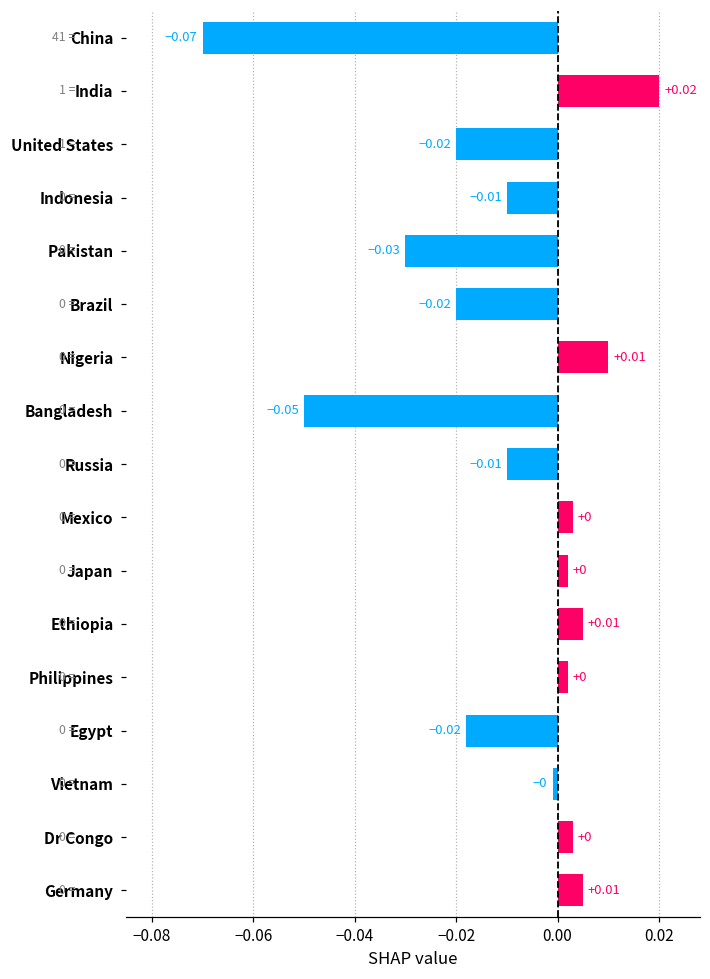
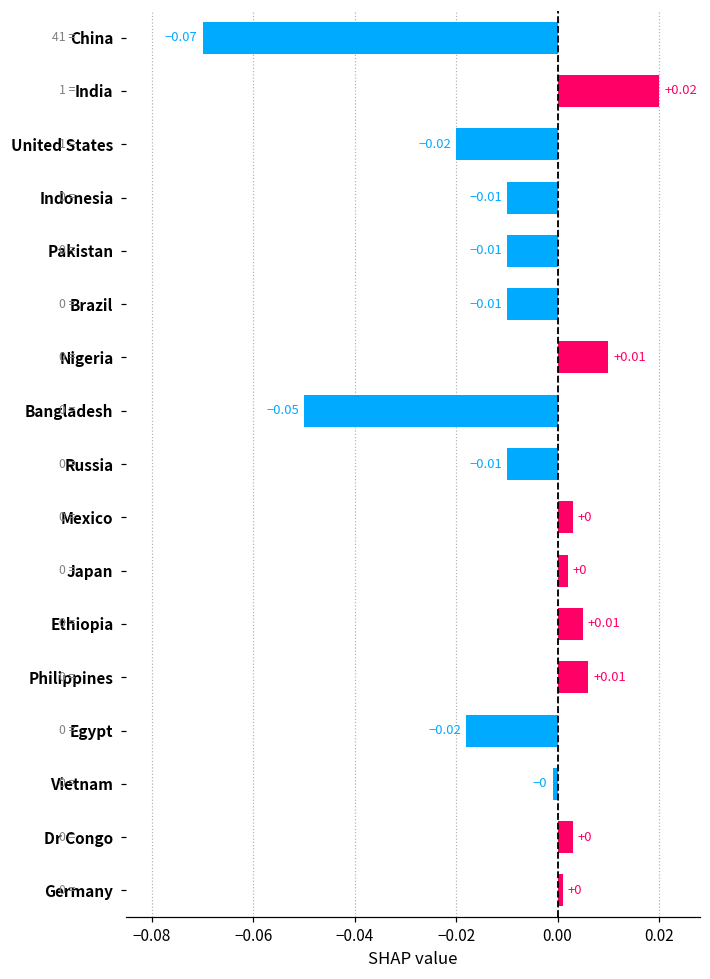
Pakistan: -0.03 -> -0.01
Brazil: -0.02 -> -0.01
Philippines: +0 -> +0.01
Germany: +0.01 -> +0
